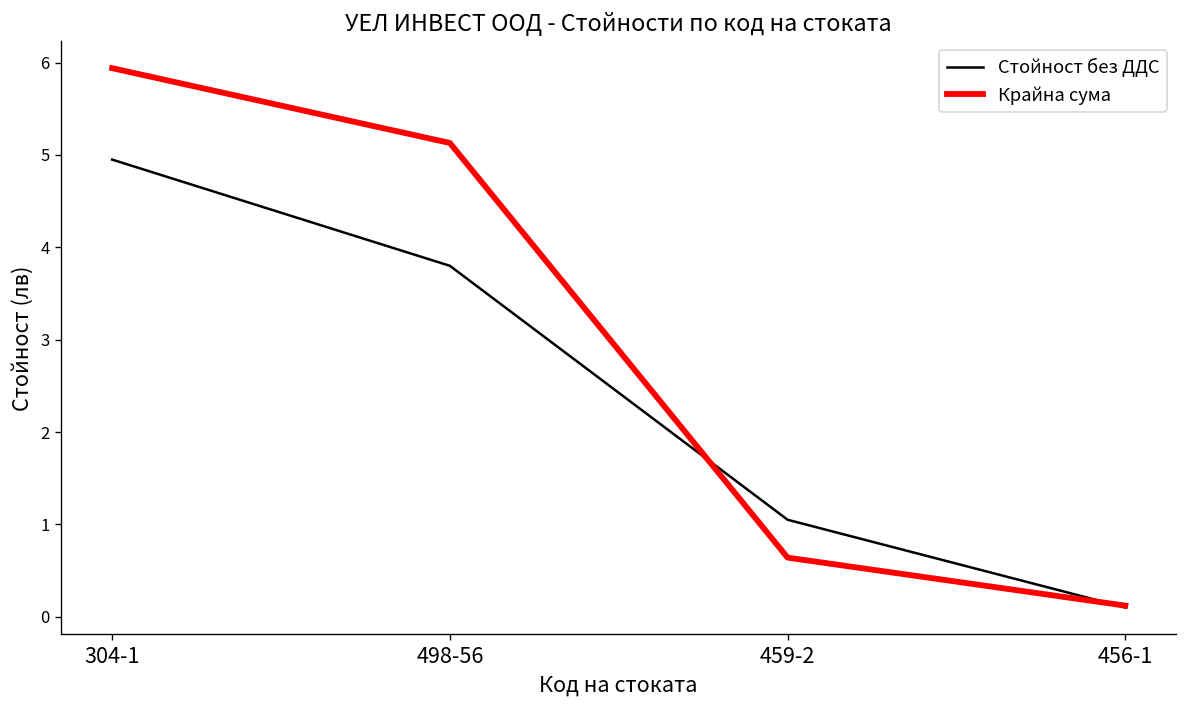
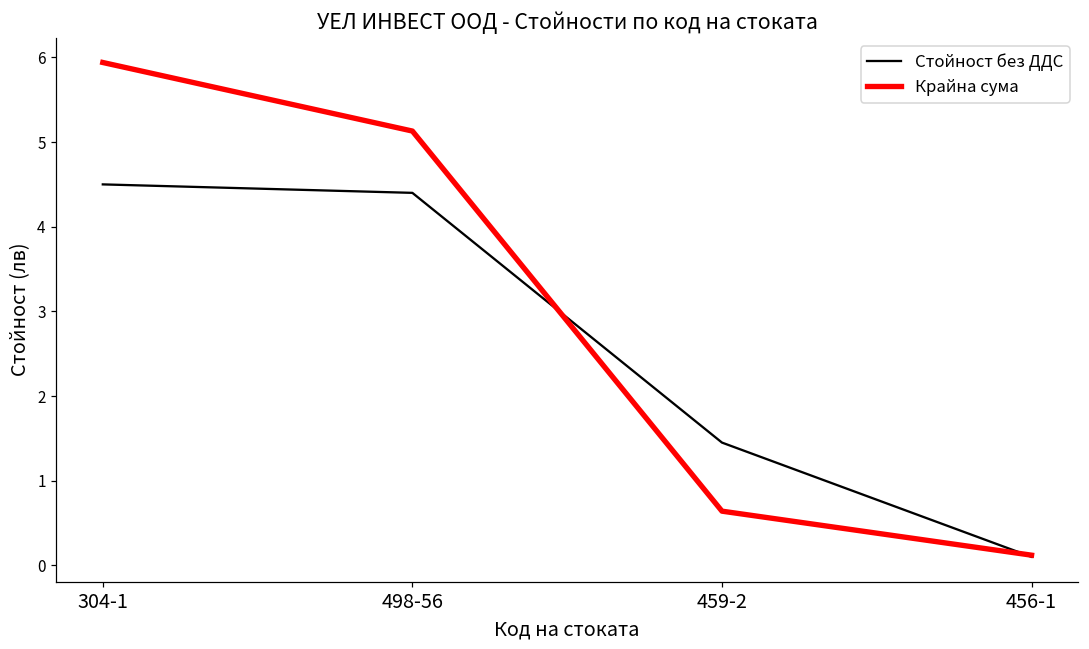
Стойност без ДДС, 304-1: 5.0 -> 4.5
Стойност без ДДС, 498-56: 3.8 -> 4.4
Стойност без ДДС, 459-2: 1.1 -> 1.5
